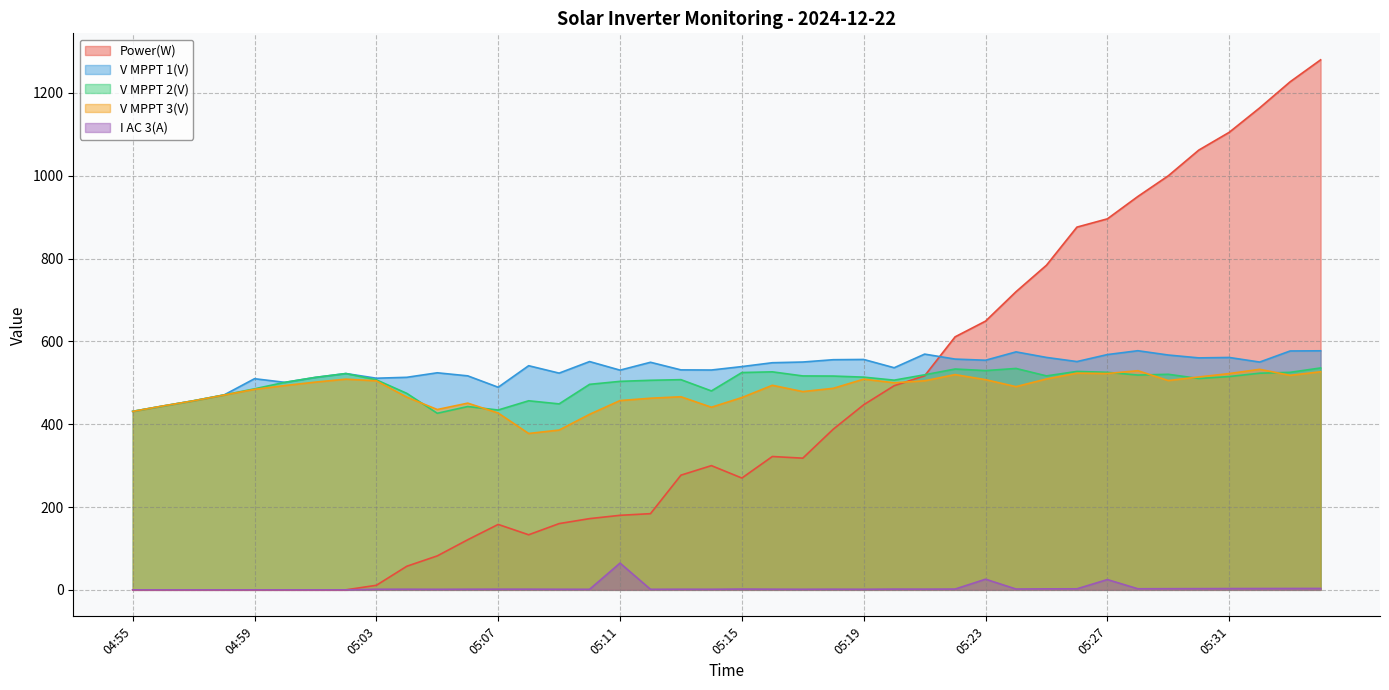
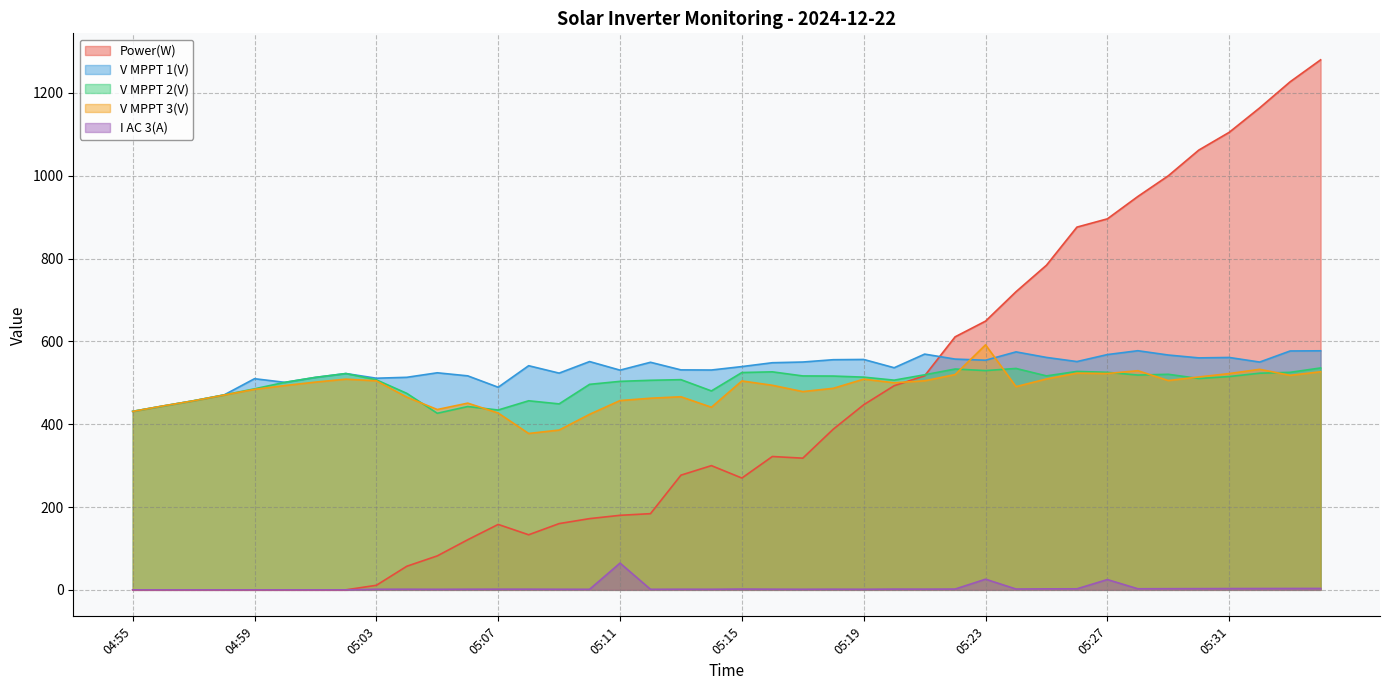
V MPPT 3(V), 05:15: 460 -> 500
V MPPT 3(V), 05:23: 510 -> 590
